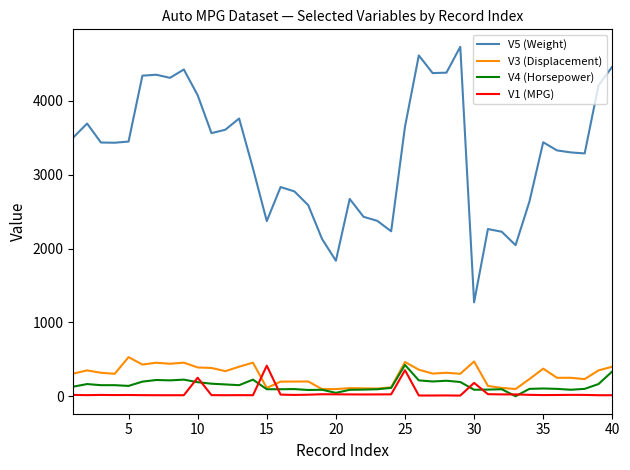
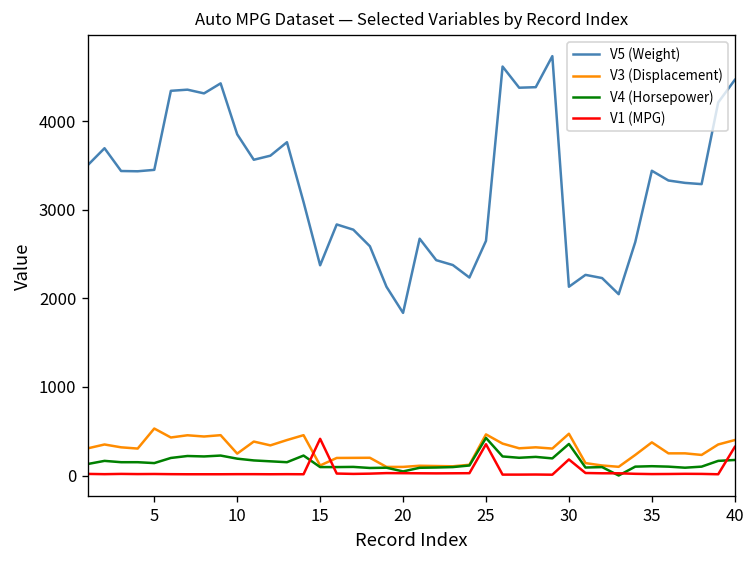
V5 (Weight), 10: 4100 -> 3900
V3 (Displacement), 10: 400 -> 200
V1 (MPG), 10: 300 -> 0
V5 (Weight), 25: 3700 -> 2600
V5 (Weight), 30: 1300 -> 2100
V4 (Horsepower), 30: 100 -> 400
V4 (Horsepower), 40: 300 -> 200
V1 (MPG), 40: 0 -> 300
